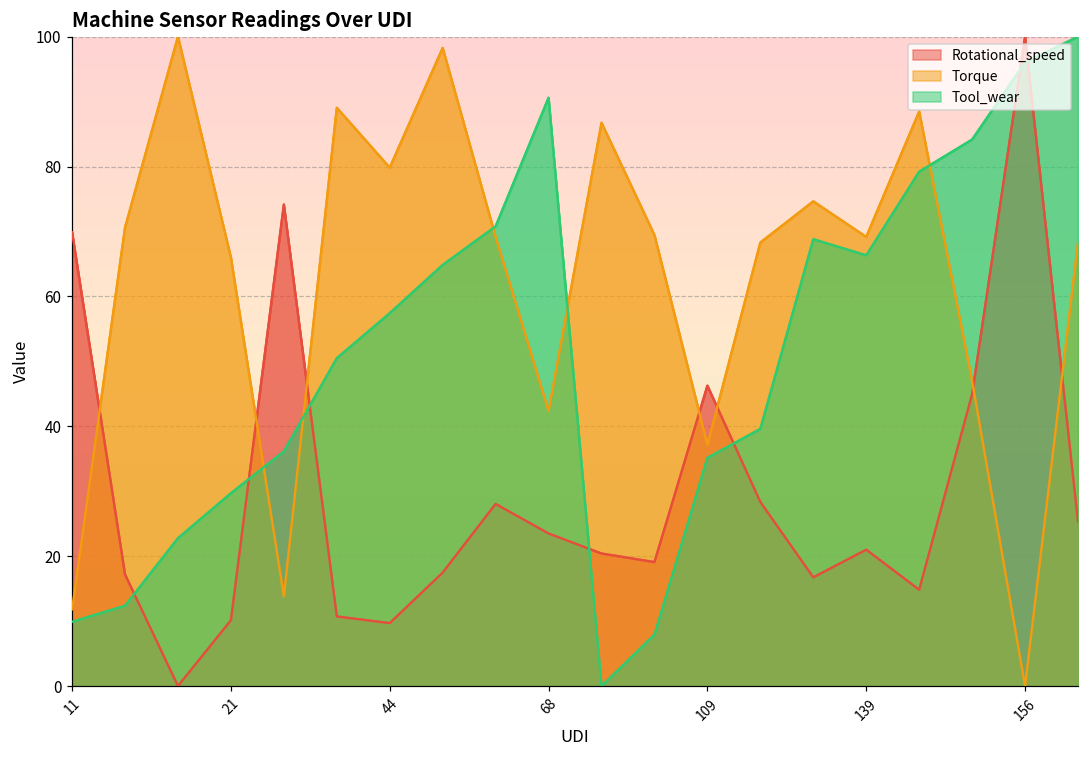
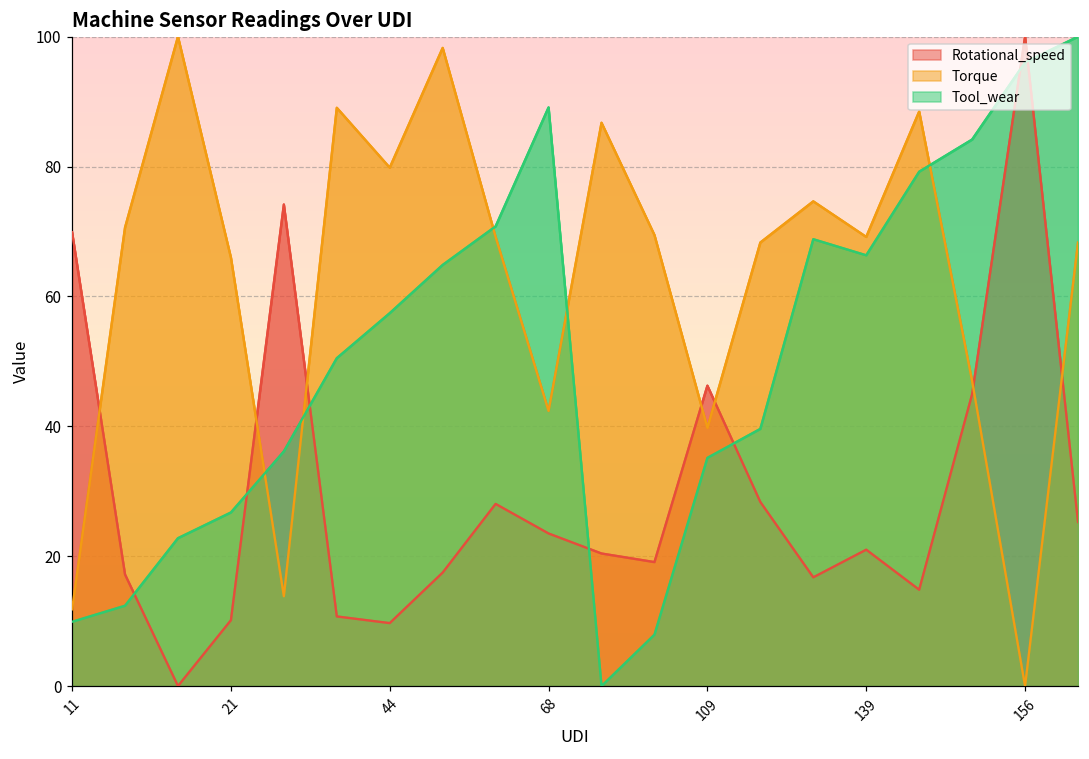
Tool_wear, 21: 30 -> 27
Tool_wear, 68: 91 -> 89
Torque, 109: 37 -> 40
